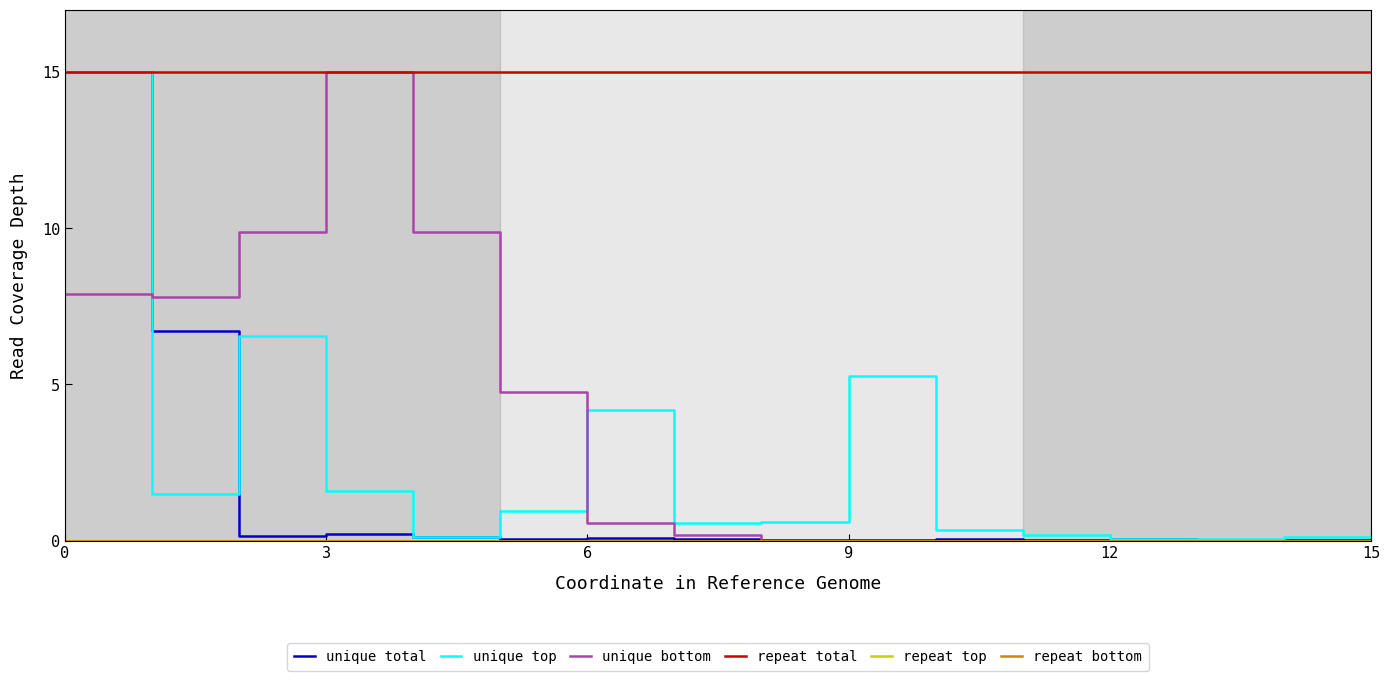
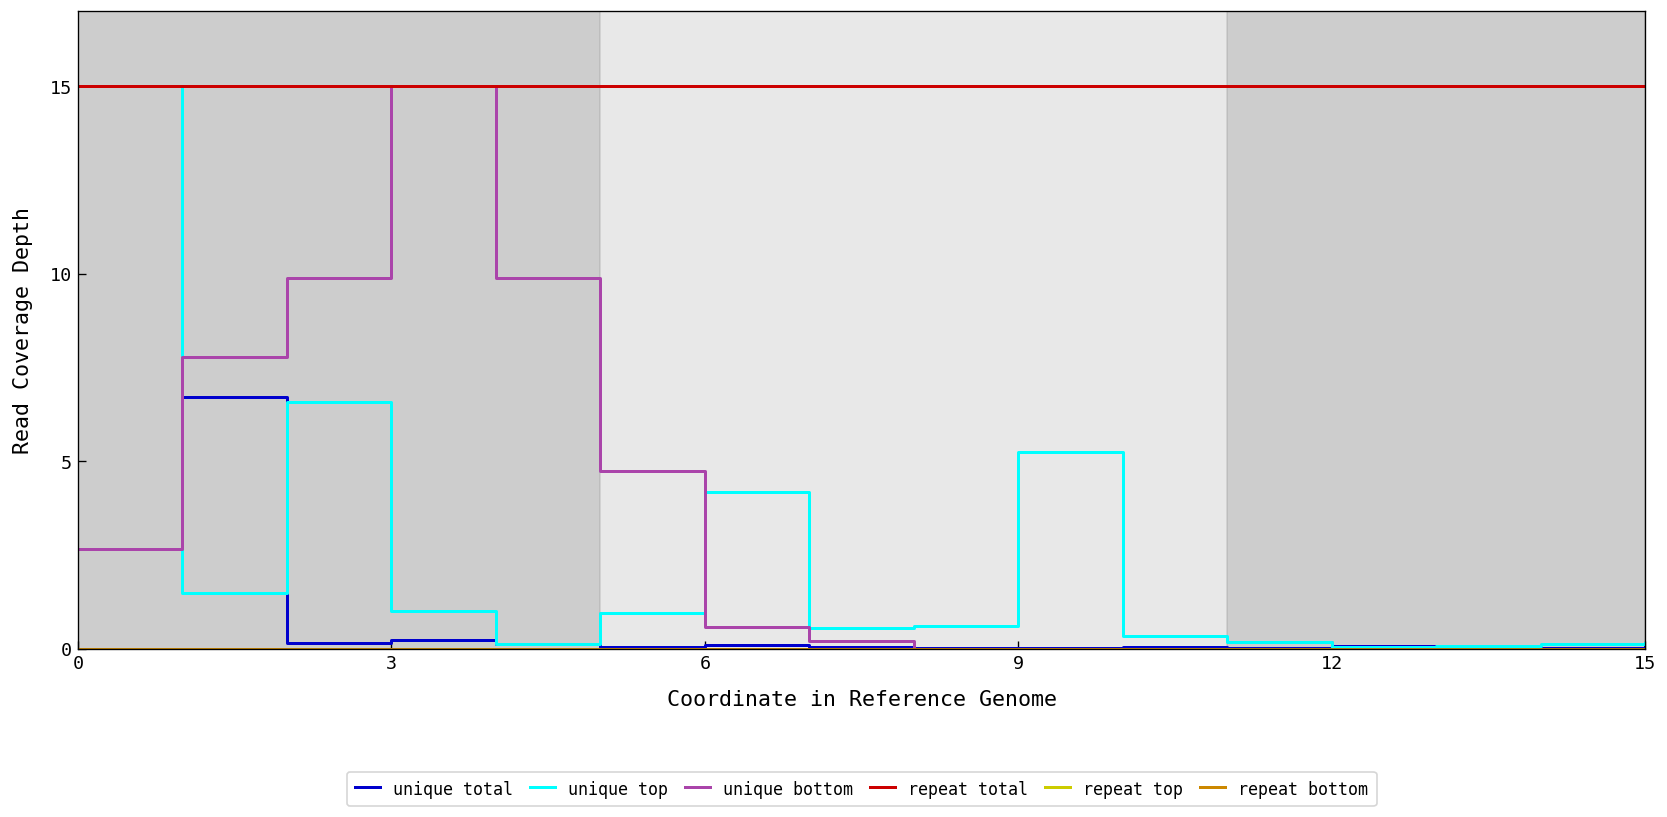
unique bottom, 0: 7.9 -> 2.7
unique top, 3: 1.6 -> 1.0
